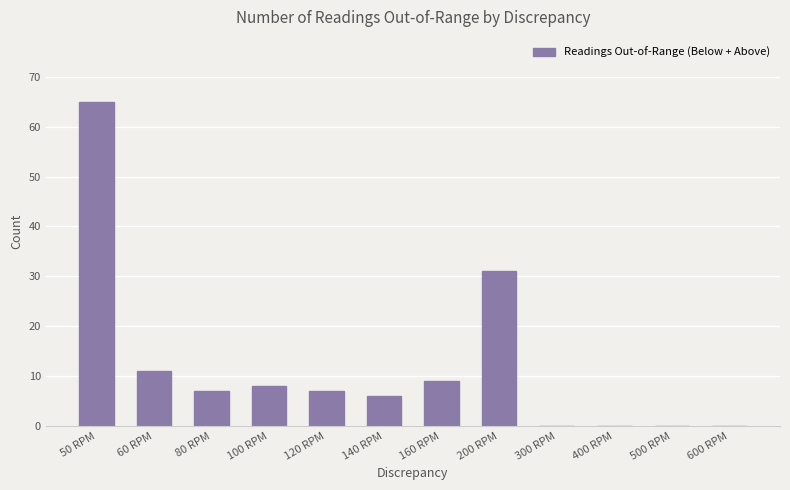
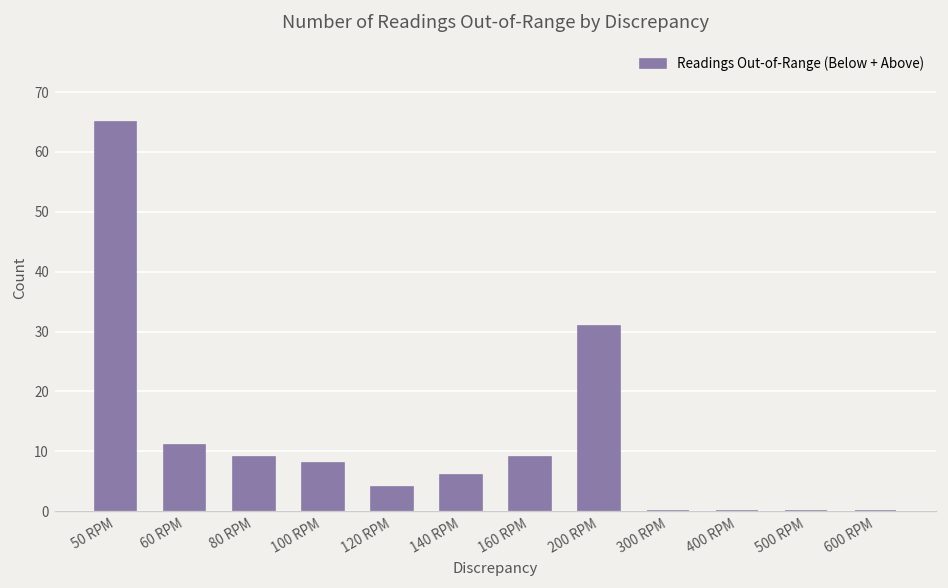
80 RPM: 7 -> 9
120 RPM: 7 -> 4
